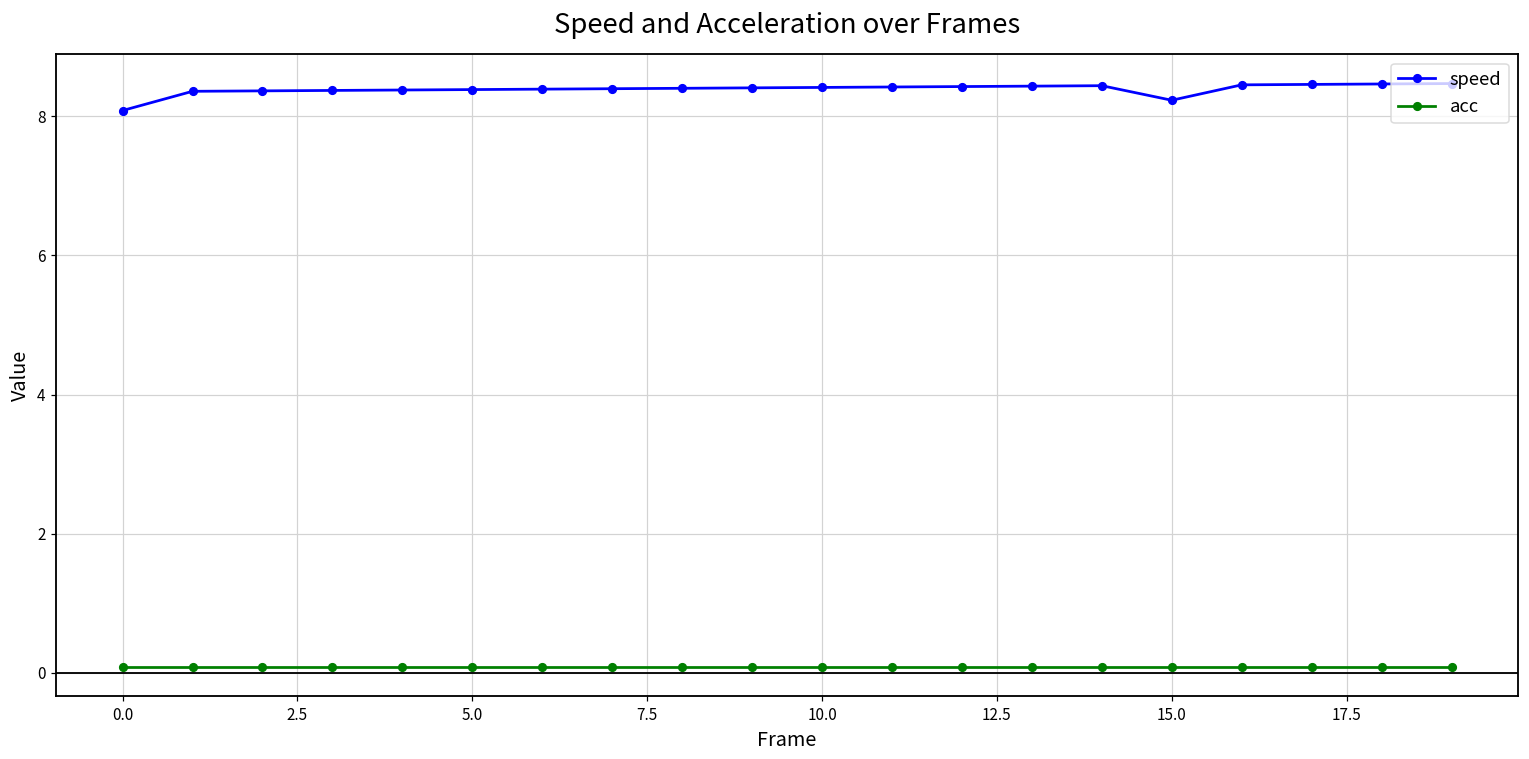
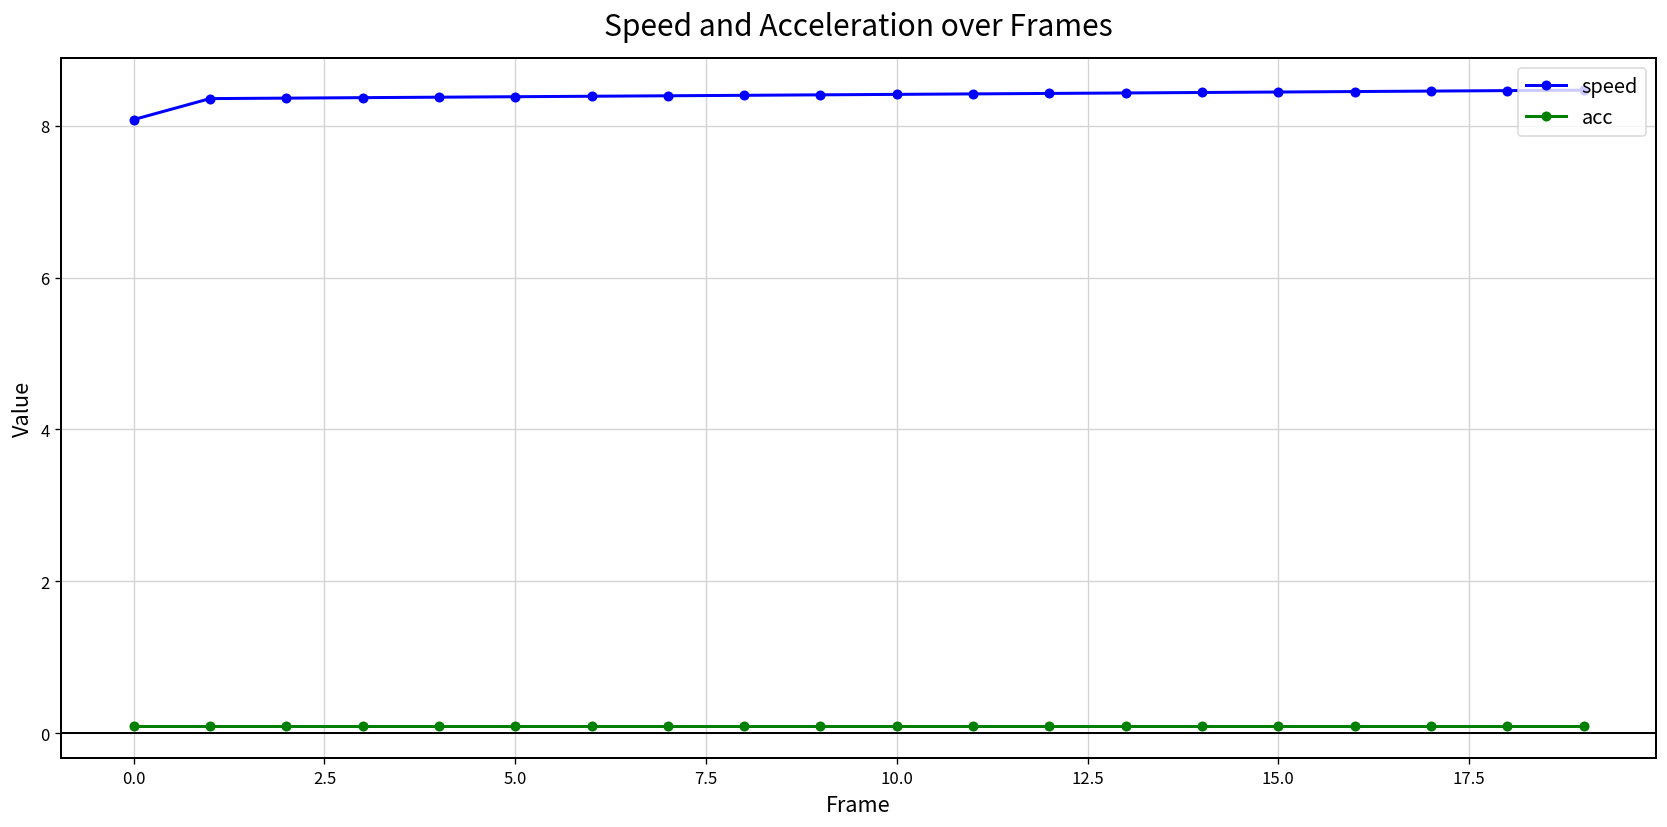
speed, 15.0: 8.2 -> 8.4
